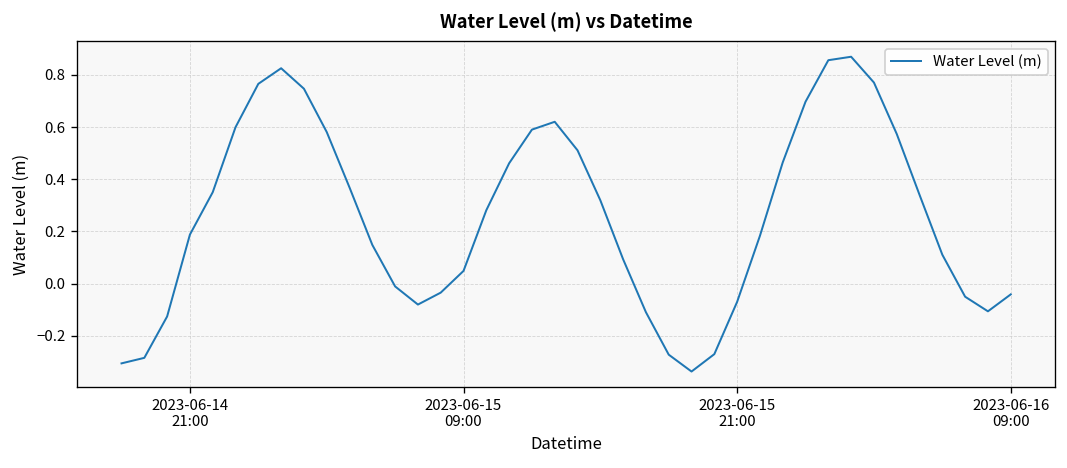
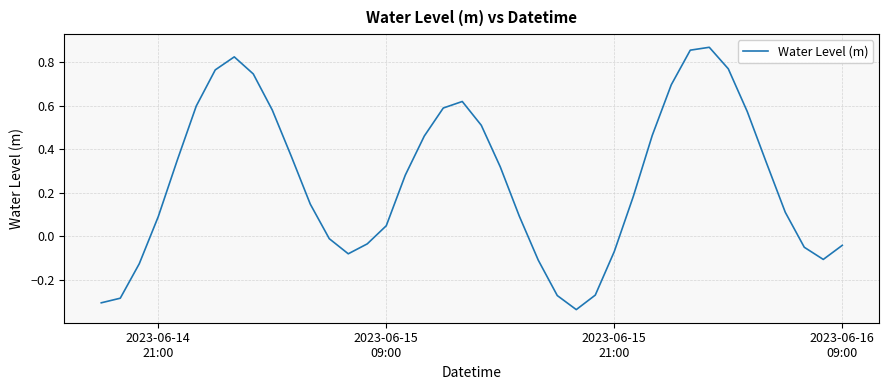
2023-06-14 21:00: 0.19 -> 0.09
